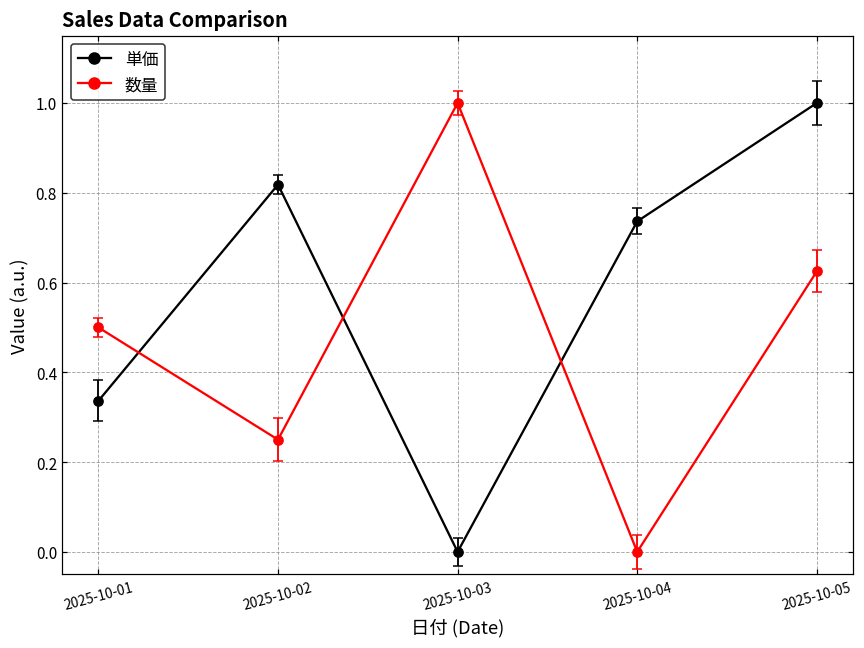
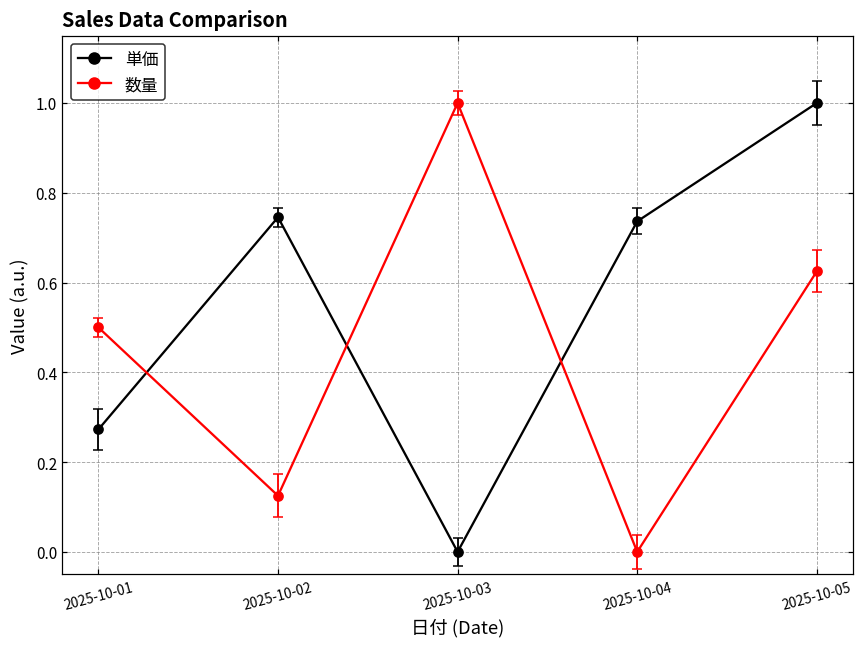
単価, 2025-10-01: 0.34 -> 0.27
単価, 2025-10-02: 0.82 -> 0.75
数量, 2025-10-02: 0.25 -> 0.13
